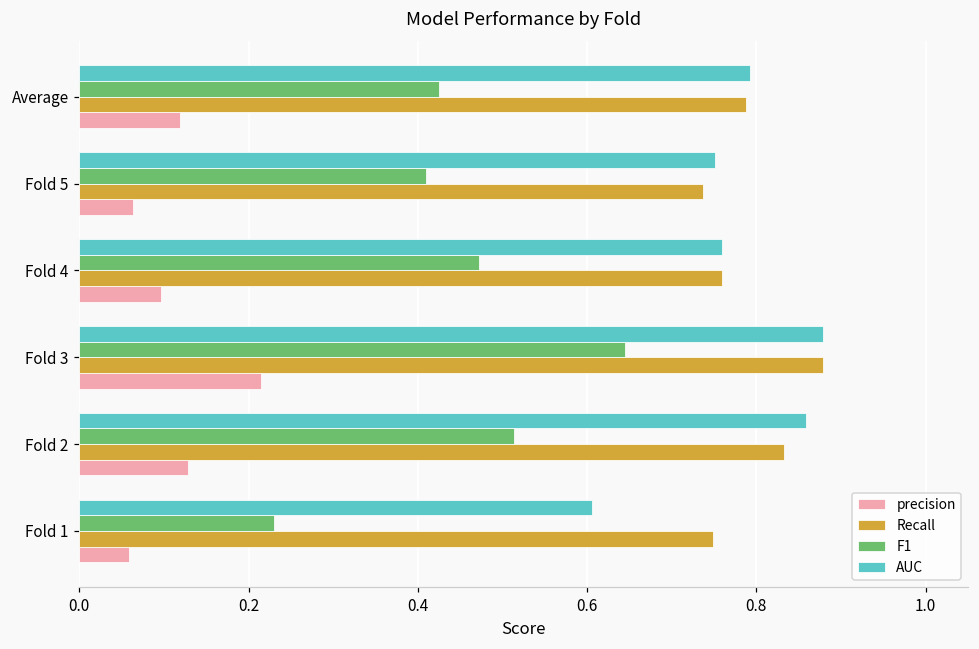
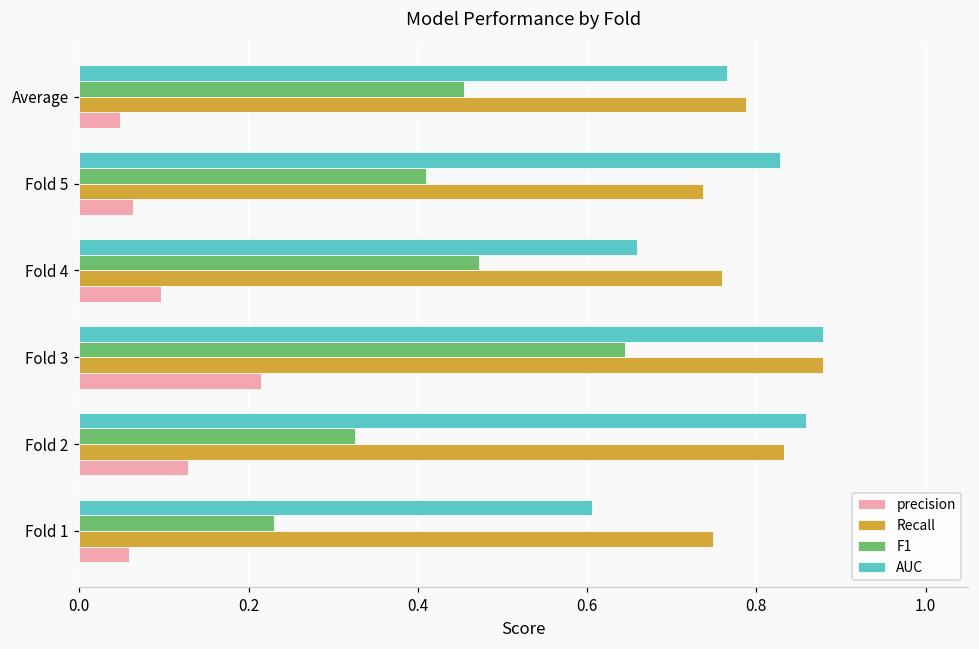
AUC, Average: 0.79 -> 0.77
F1, Average: 0.43 -> 0.45
precision, Average: 0.12 -> 0.05
AUC, Fold 5: 0.75 -> 0.83
AUC, Fold 4: 0.76 -> 0.66
F1, Fold 2: 0.51 -> 0.33
